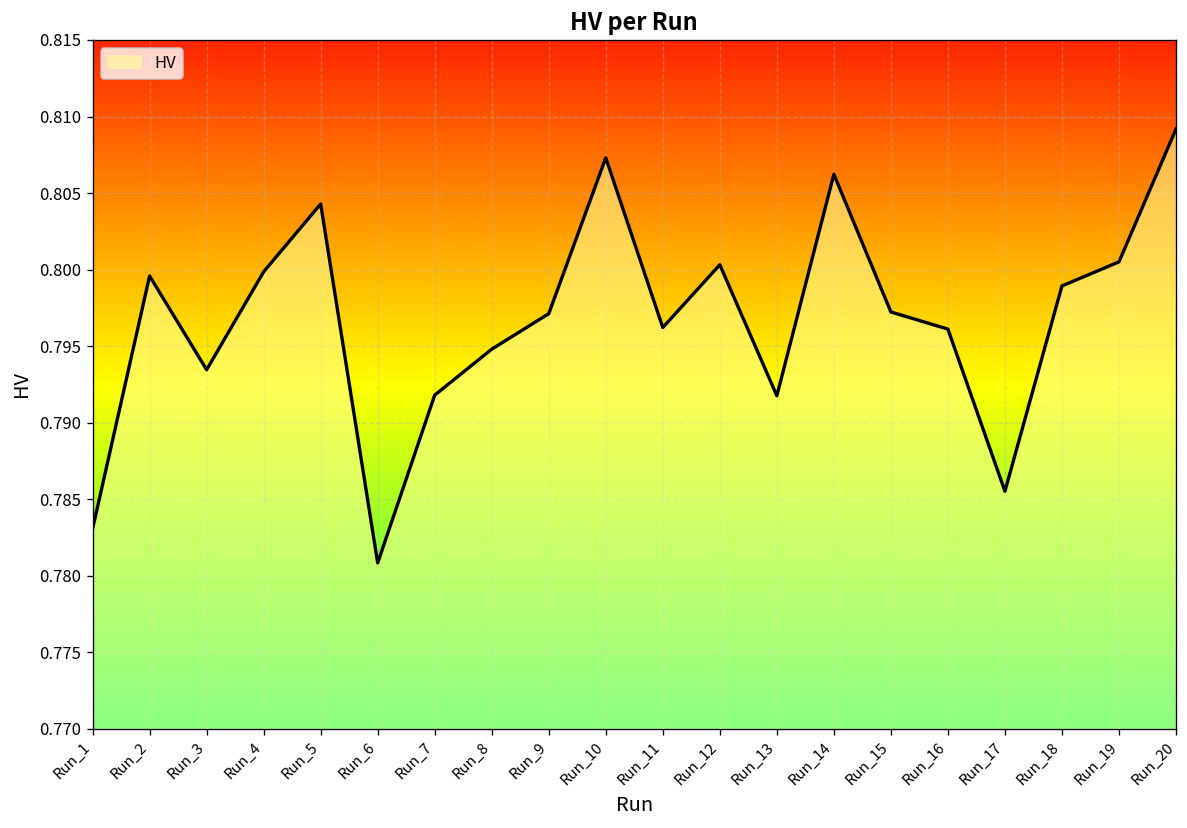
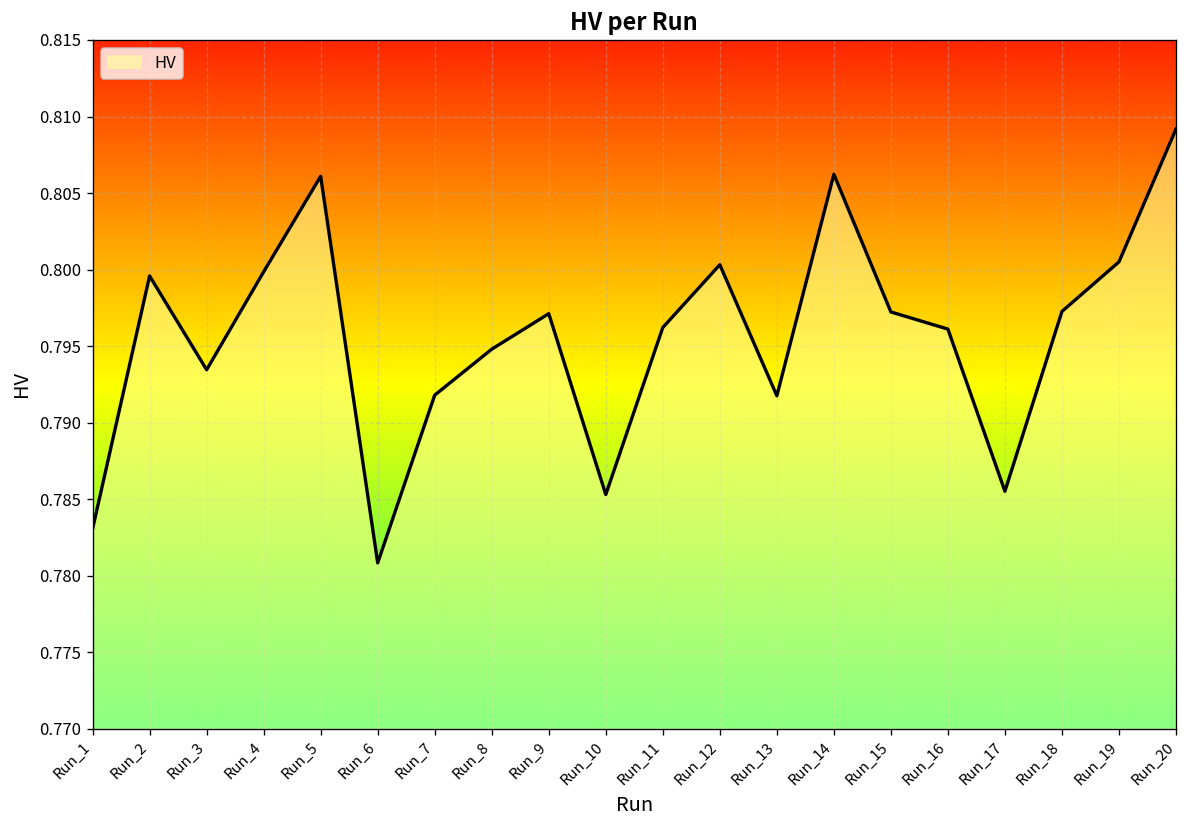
Run_5: 0.8043 -> 0.8061
Run_10: 0.8073 -> 0.7853
Run_18: 0.7989 -> 0.7973
